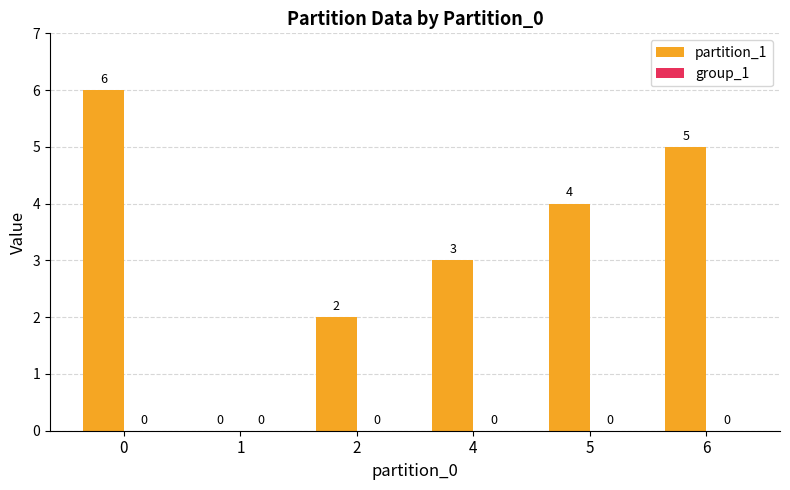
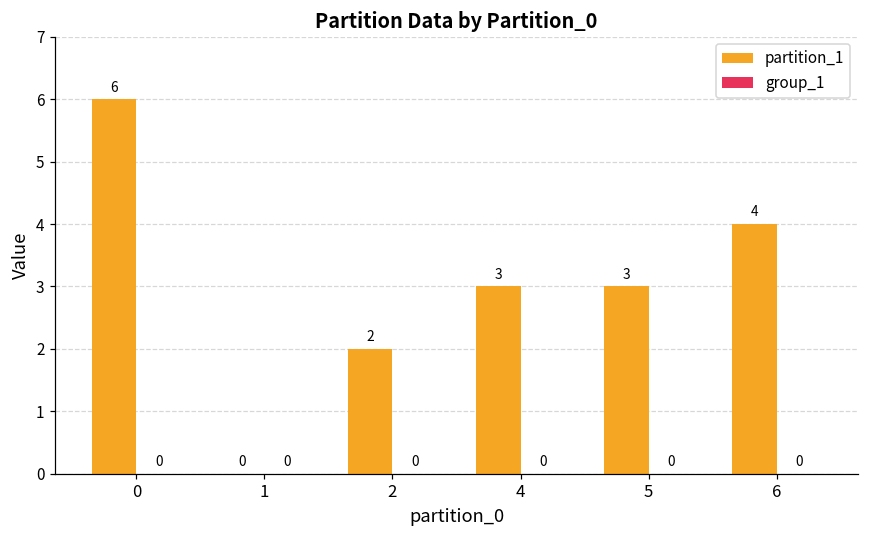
partition_1, 5: 4 -> 3
partition_1, 6: 5 -> 4
